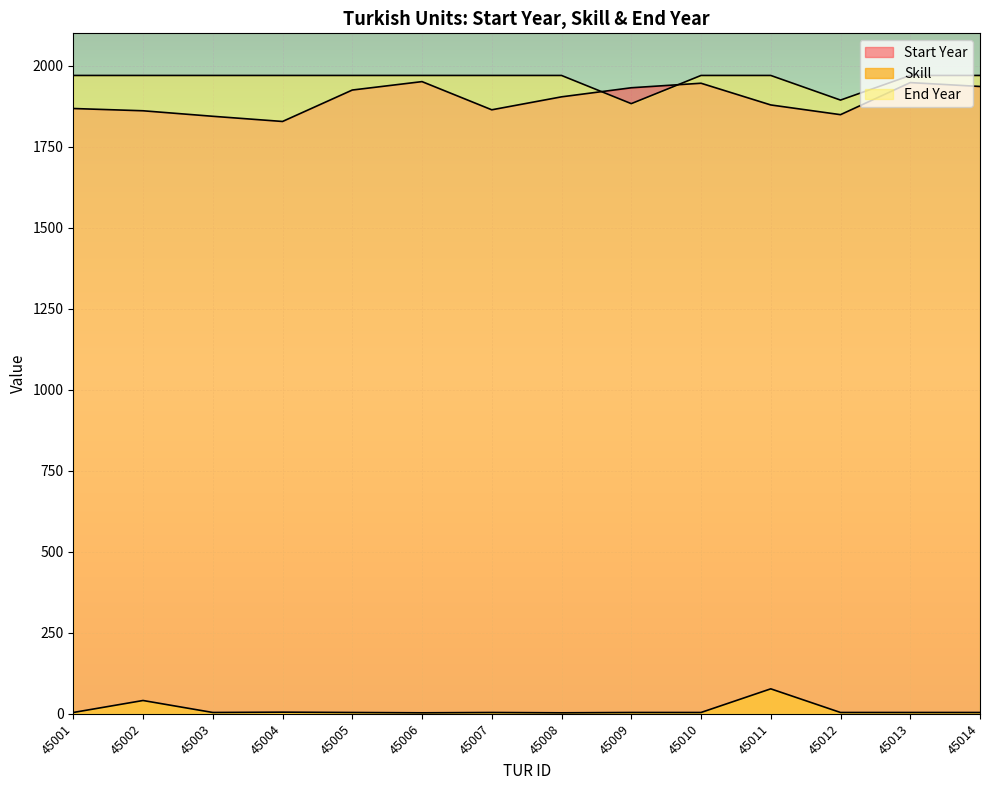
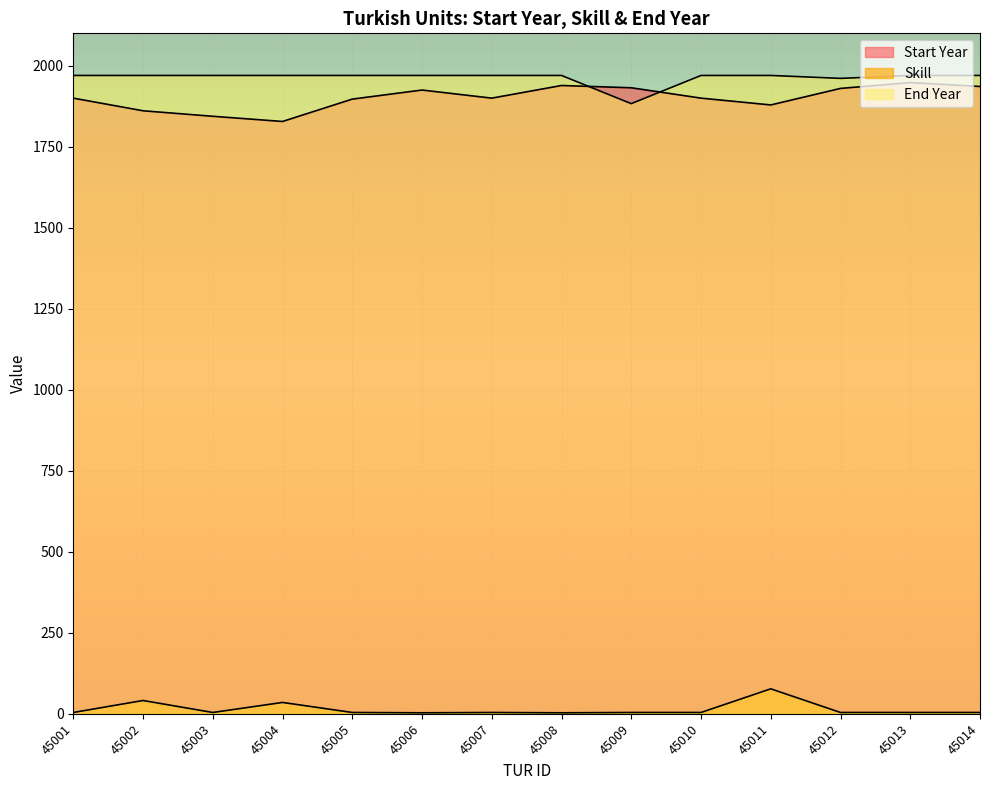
Start Year, 45001: 1870 -> 1900
Skill, 45004: 10 -> 40
Start Year, 45005: 1930 -> 1900
Start Year, 45006: 1950 -> 1930
Start Year, 45007: 1860 -> 1900
Start Year, 45008: 1900 -> 1940
Start Year, 45010: 1950 -> 1900
Start Year, 45012: 1850 -> 1930
End Year, 45012: 1890 -> 1960
